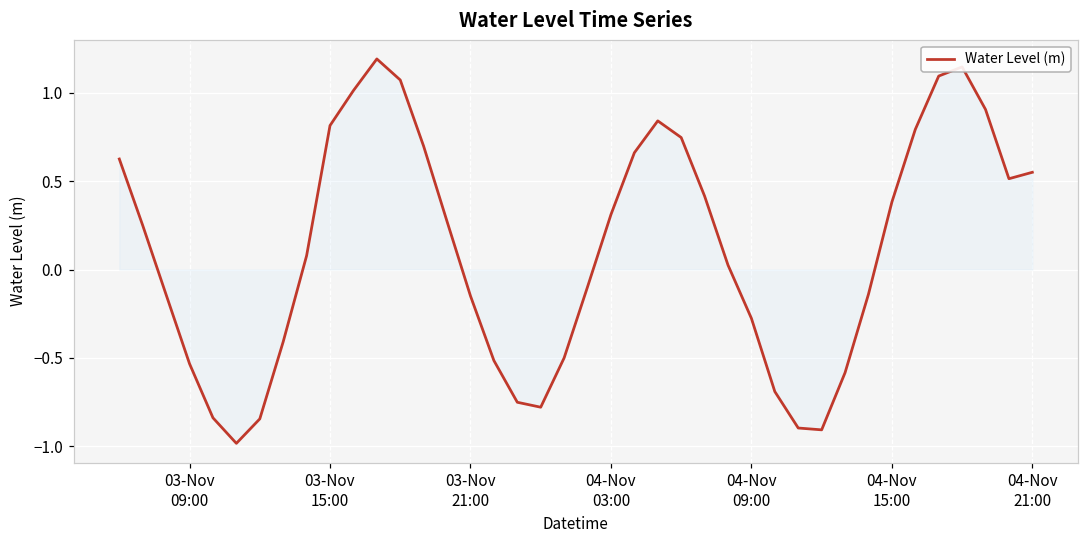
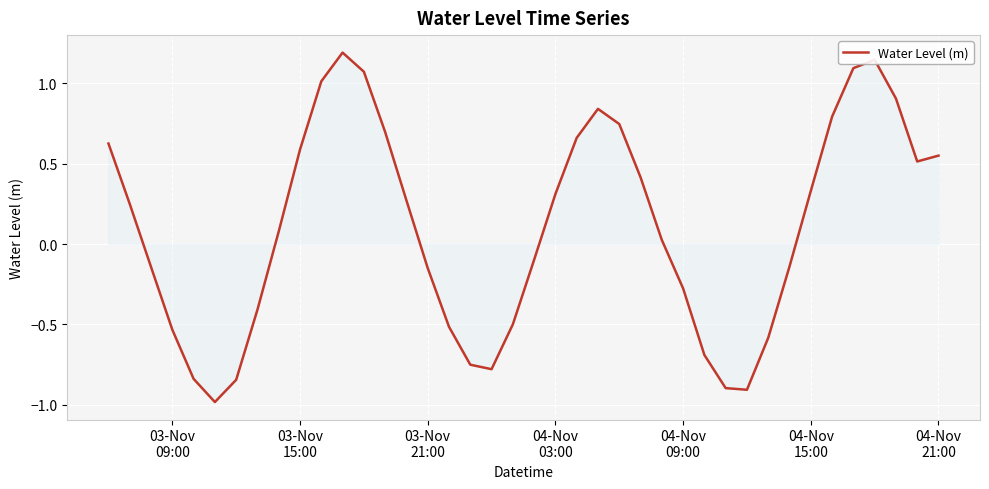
Water Level (m), 03-Nov 15:00: 0.81 -> 0.59
Water Level (m), 04-Nov 15:00: 0.38 -> 0.33
